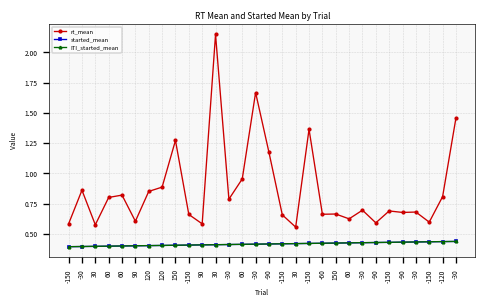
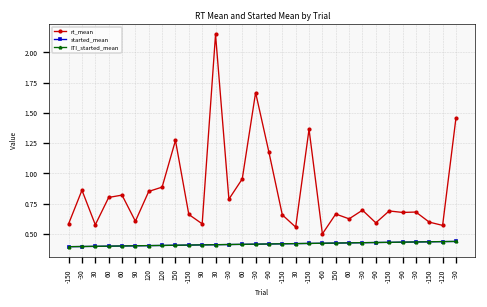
rt_mean, -60: 0.66 -> 0.50
rt_mean, -120: 0.81 -> 0.57
